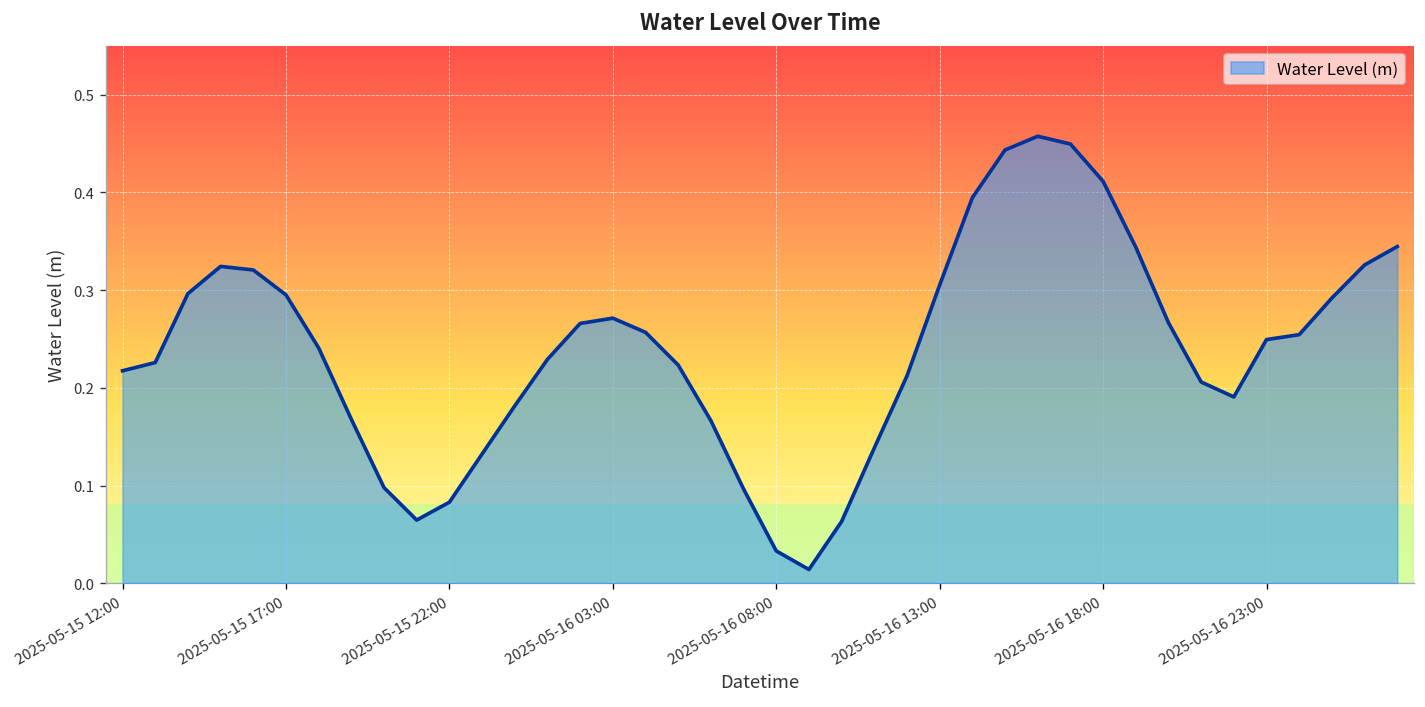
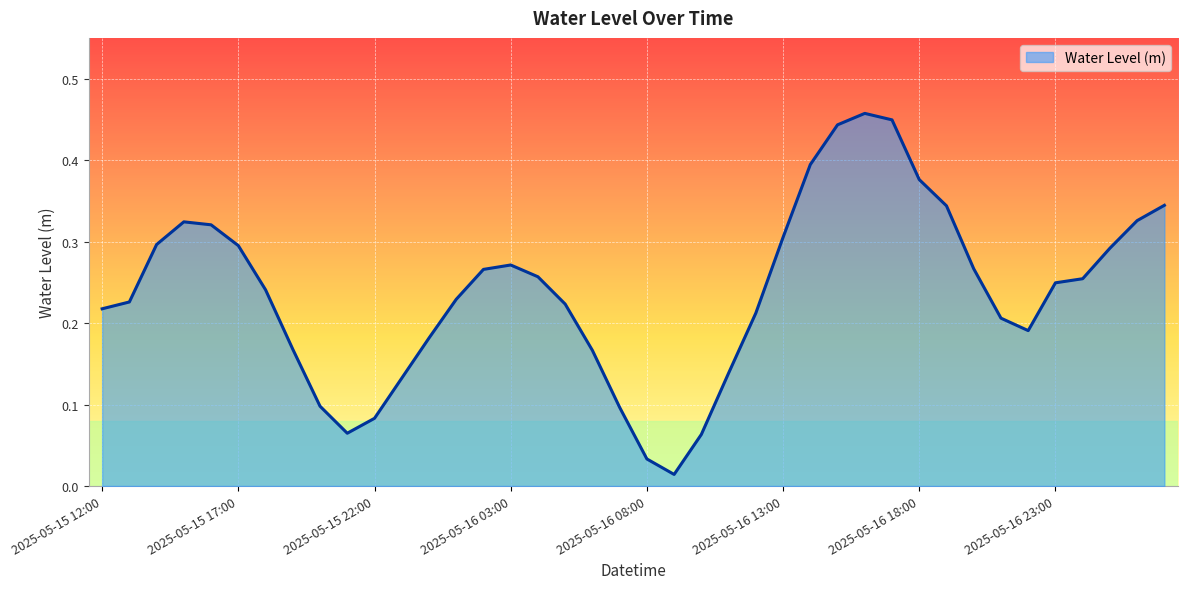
2025-05-16 18:00: 0.41 -> 0.38
